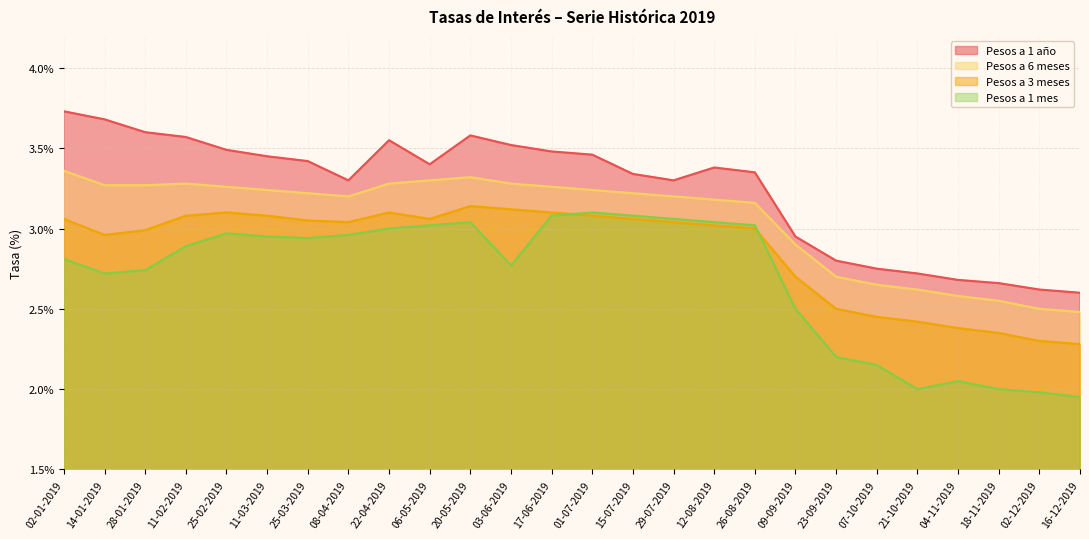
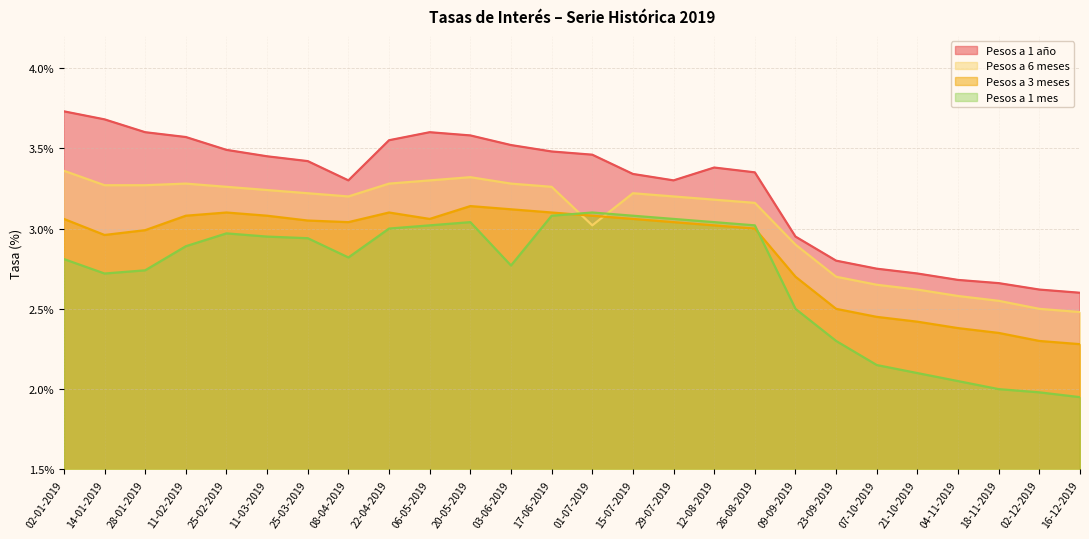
Pesos a 1 mes, 08-04-2019: 2.96% -> 2.82%
Pesos a 1 año, 06-05-2019: 3.4% -> 3.6%
Pesos a 6 meses, 01-07-2019: 3.24% -> 3.02%
Pesos a 1 mes, 23-09-2019: 2.2% -> 2.3%
Pesos a 1 mes, 21-10-2019: 2.0% -> 2.1%
